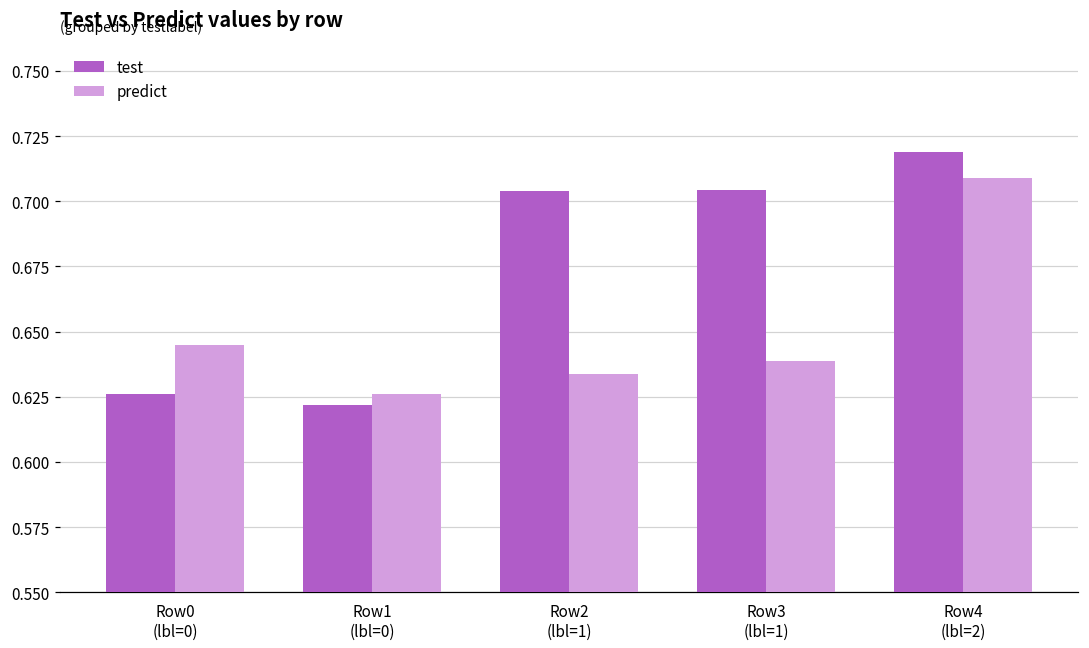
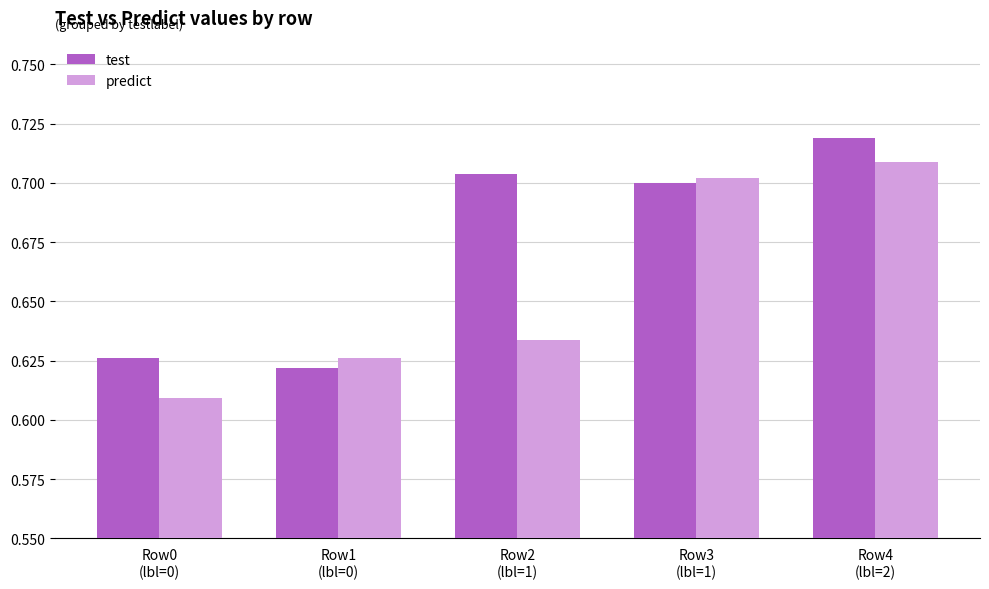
predict, Row0 (lbl=0): 0.645 -> 0.609
test, Row3 (lbl=1): 0.704 -> 0.700
predict, Row3 (lbl=1): 0.639 -> 0.702
